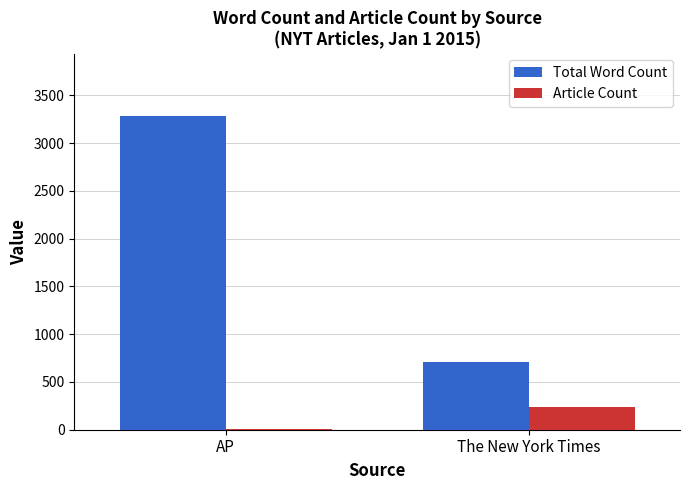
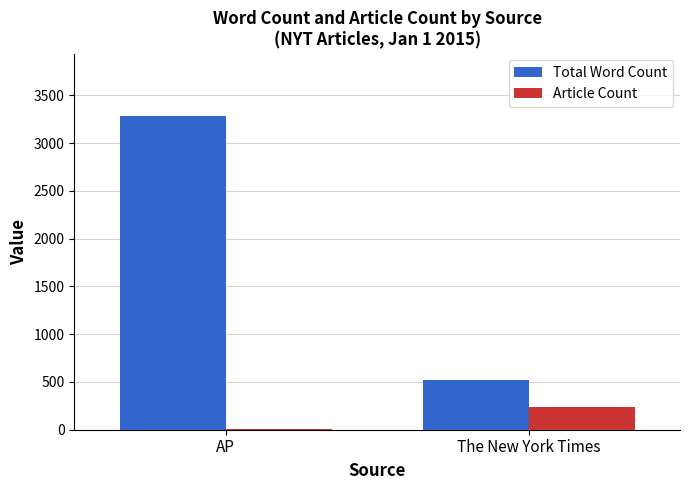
Total Word Count, The New York Times: 700 -> 500
